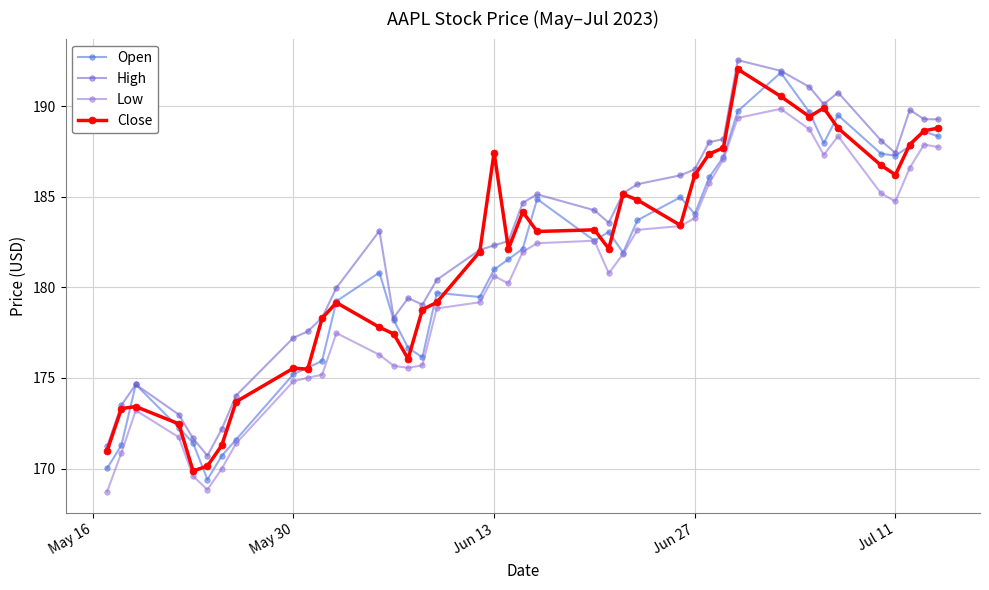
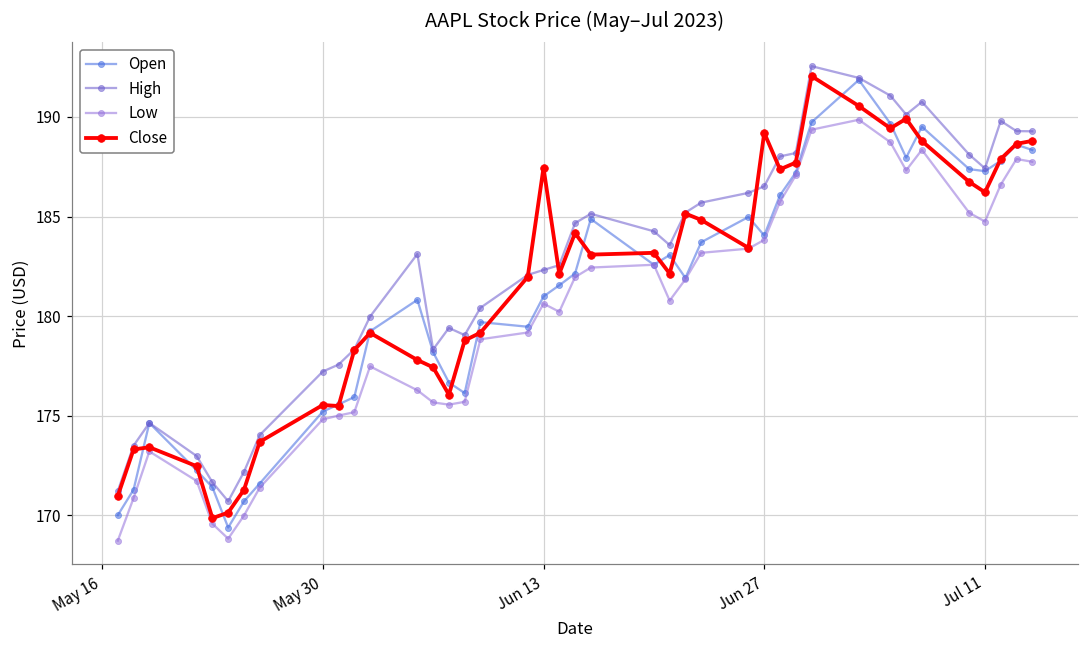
Close, Jun 27: 186.2 -> 189.2
